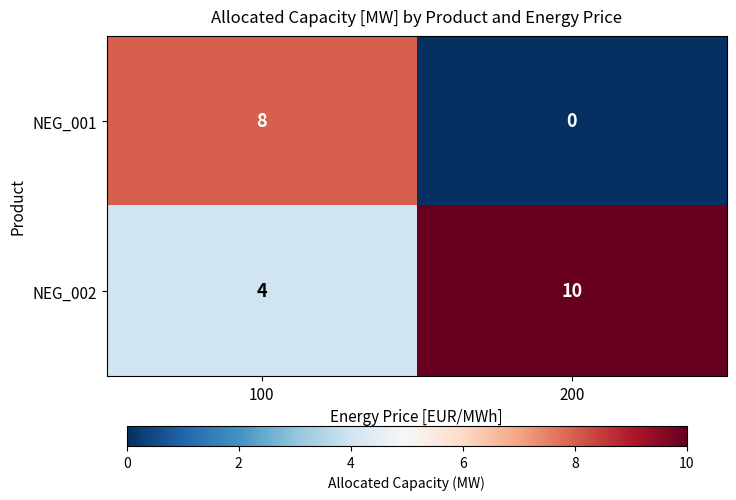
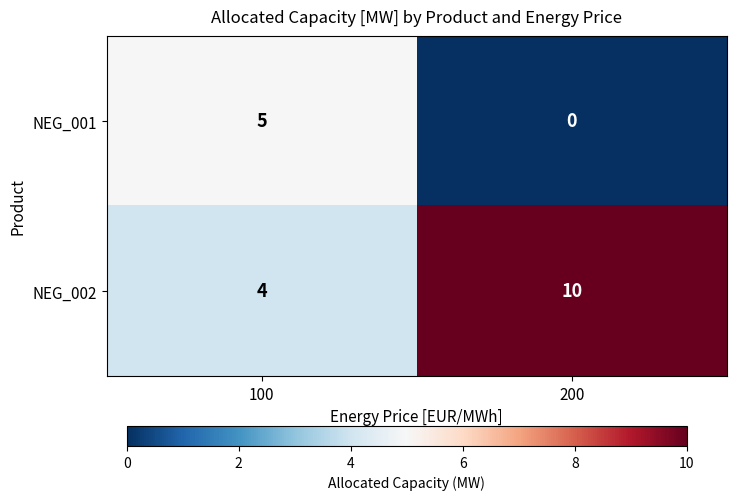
NEG_001, 100: 8 -> 5
